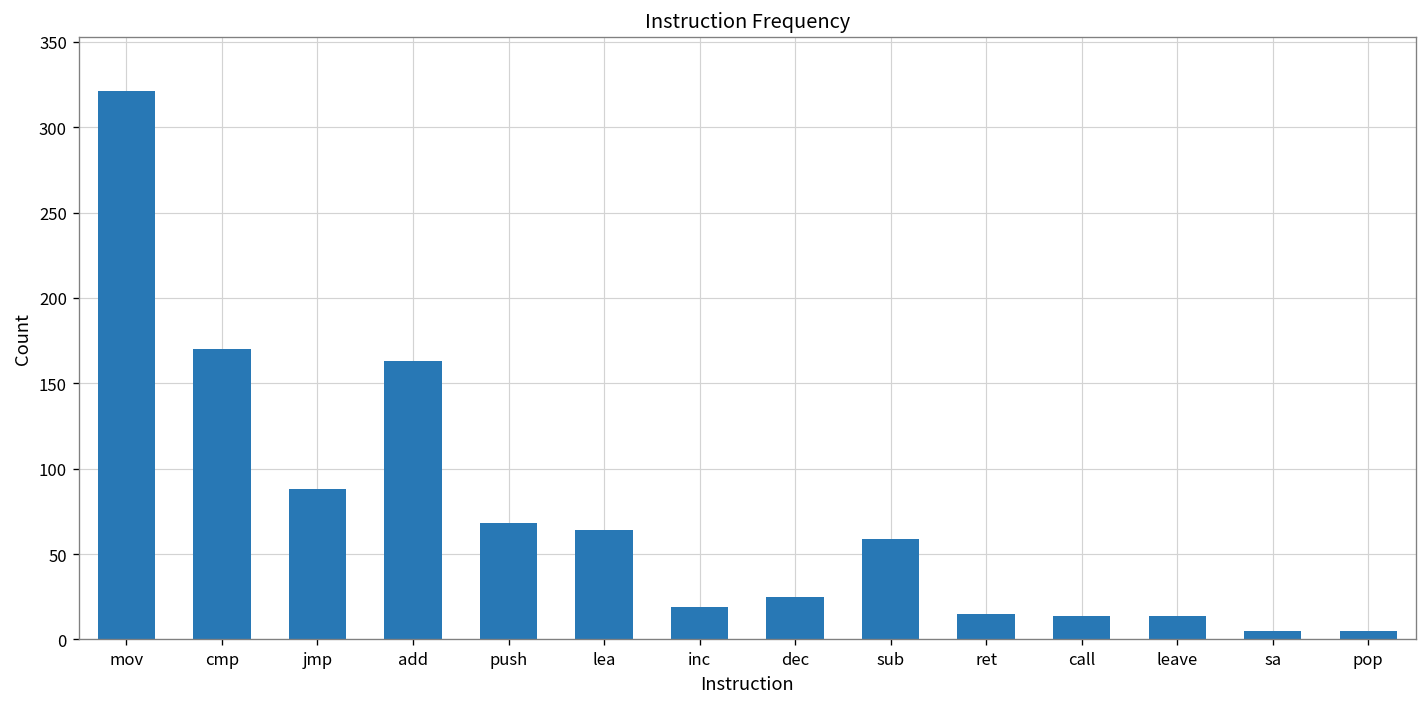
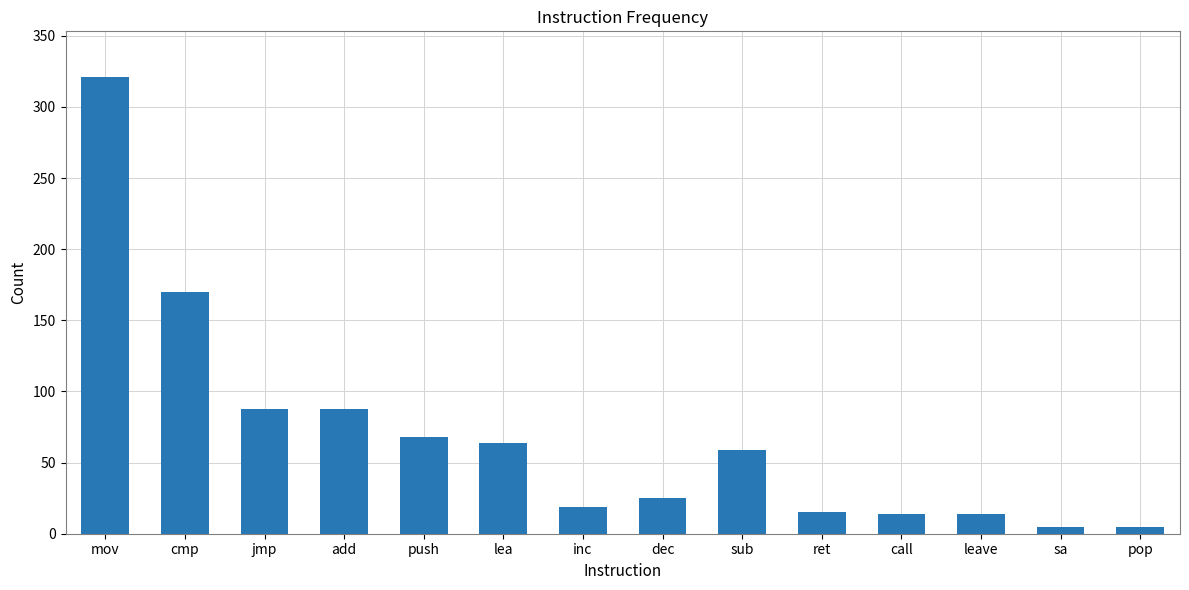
add: 163 -> 88
